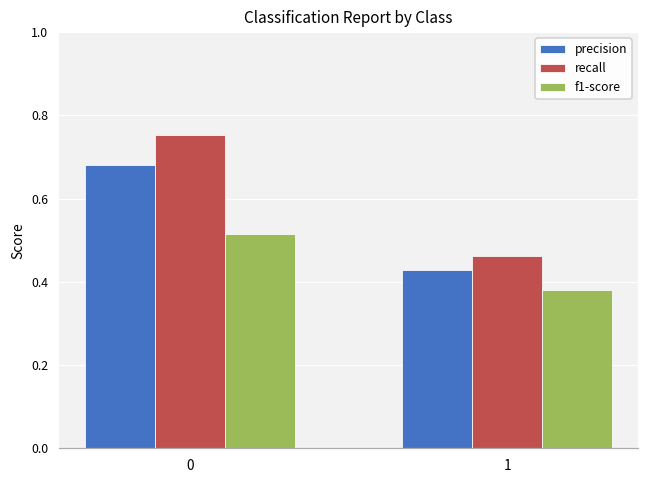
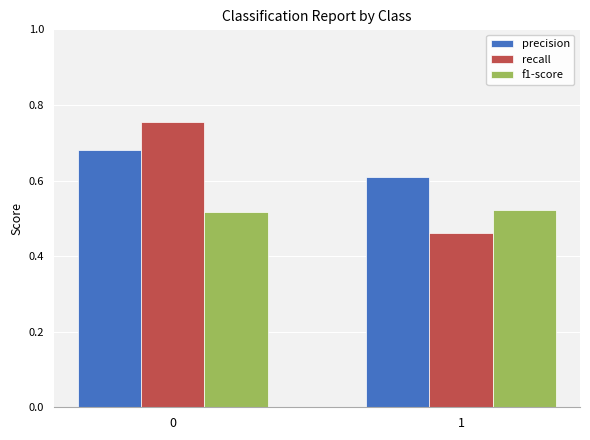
precision, 1: 0.43 -> 0.61
f1-score, 1: 0.38 -> 0.52
